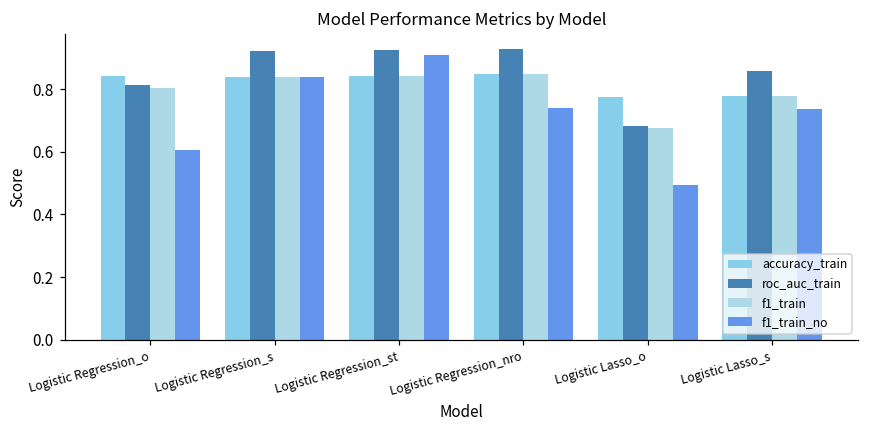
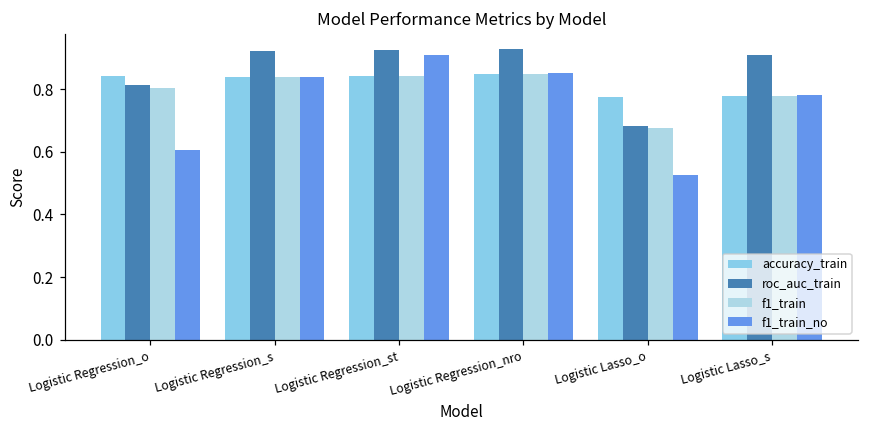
f1_train_no, Logistic Regression_nro: 0.74 -> 0.85
f1_train_no, Logistic Lasso_o: 0.50 -> 0.53
roc_auc_train, Logistic Lasso_s: 0.86 -> 0.91
f1_train_no, Logistic Lasso_s: 0.74 -> 0.78
